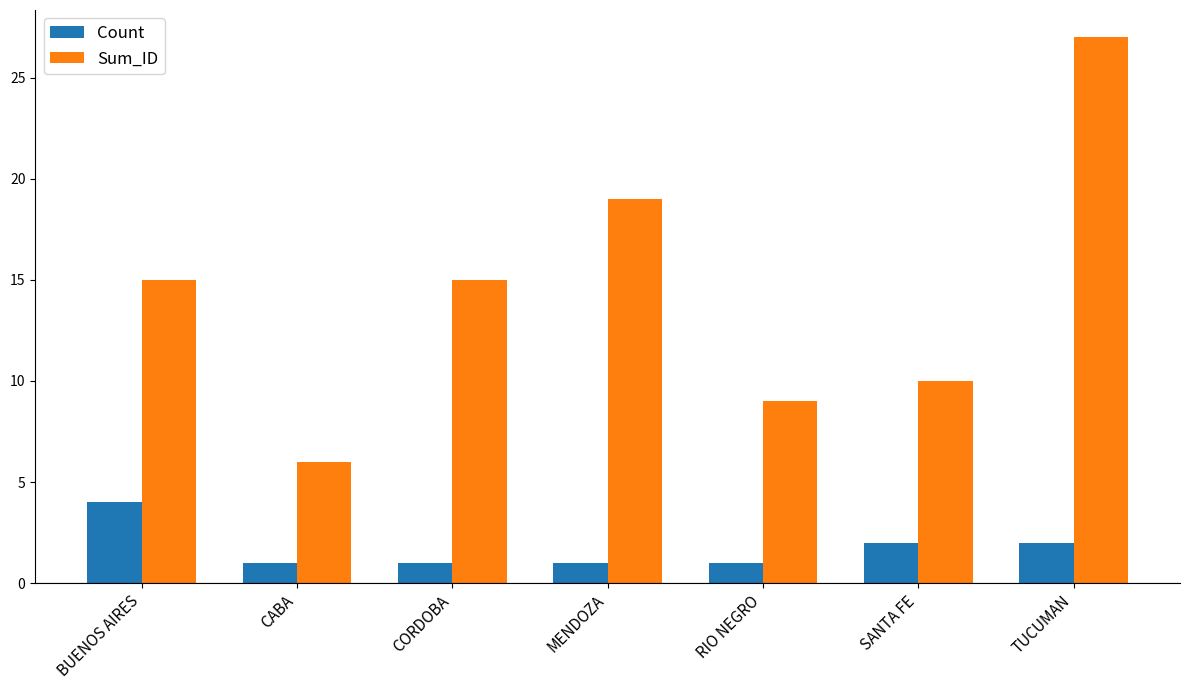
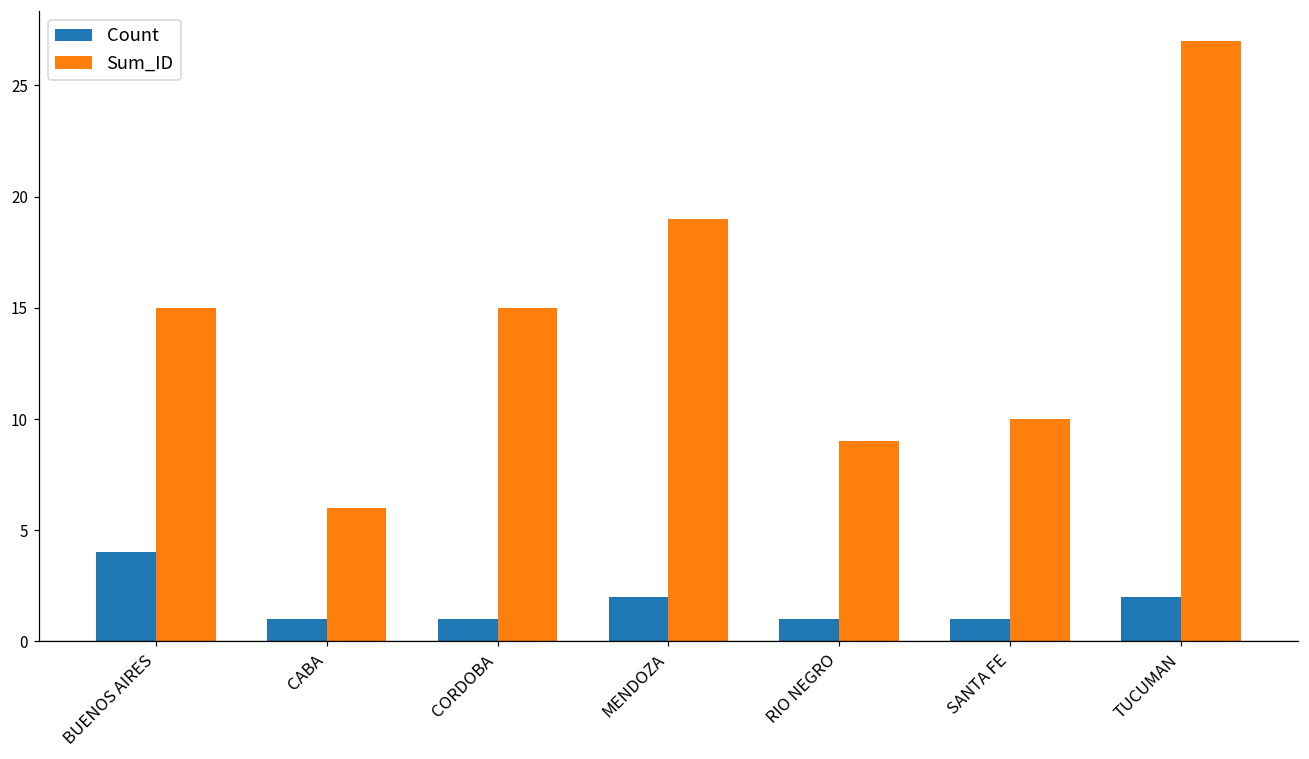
Count, MENDOZA: 1 -> 2
Count, SANTA FE: 2 -> 1
